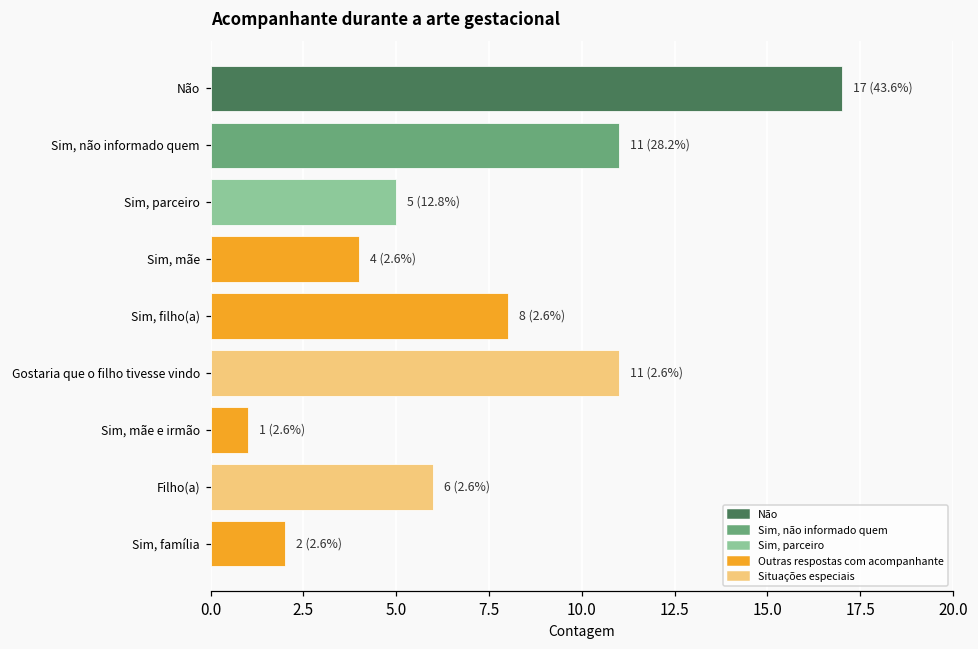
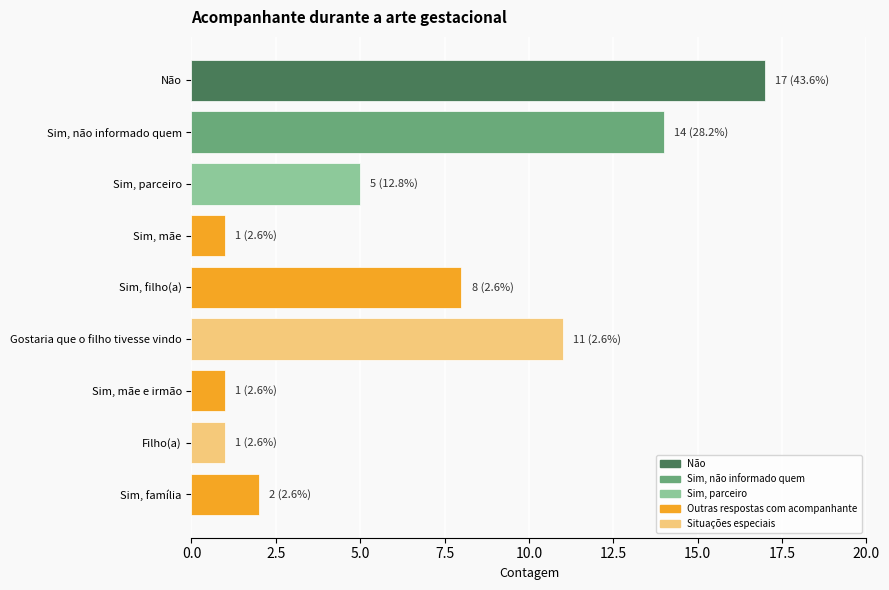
Sim, não informado quem: 11 -> 14
Sim, mãe: 4 -> 1
Filho(a): 6 -> 1
